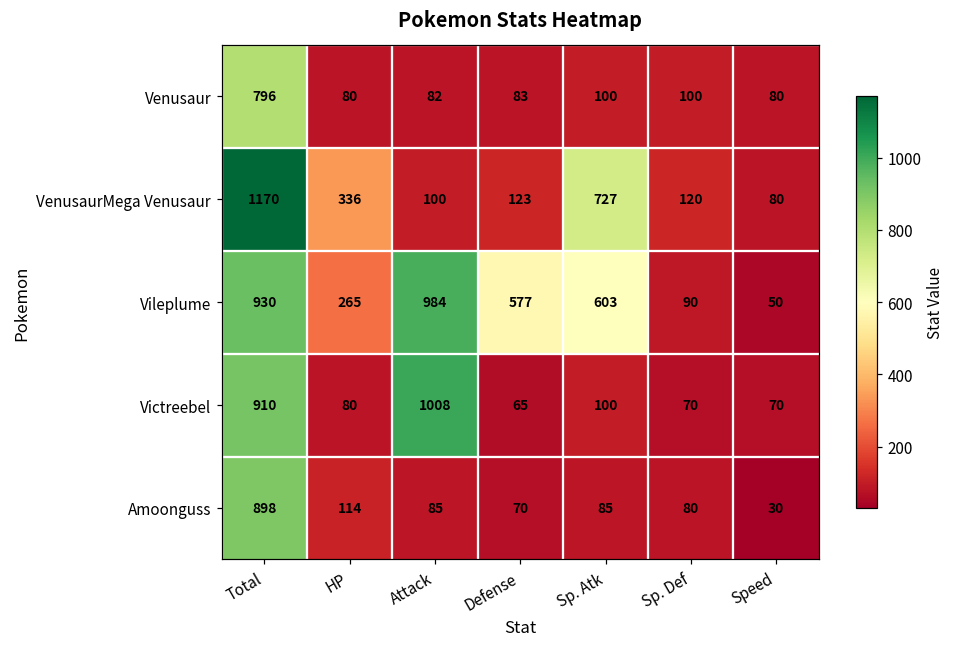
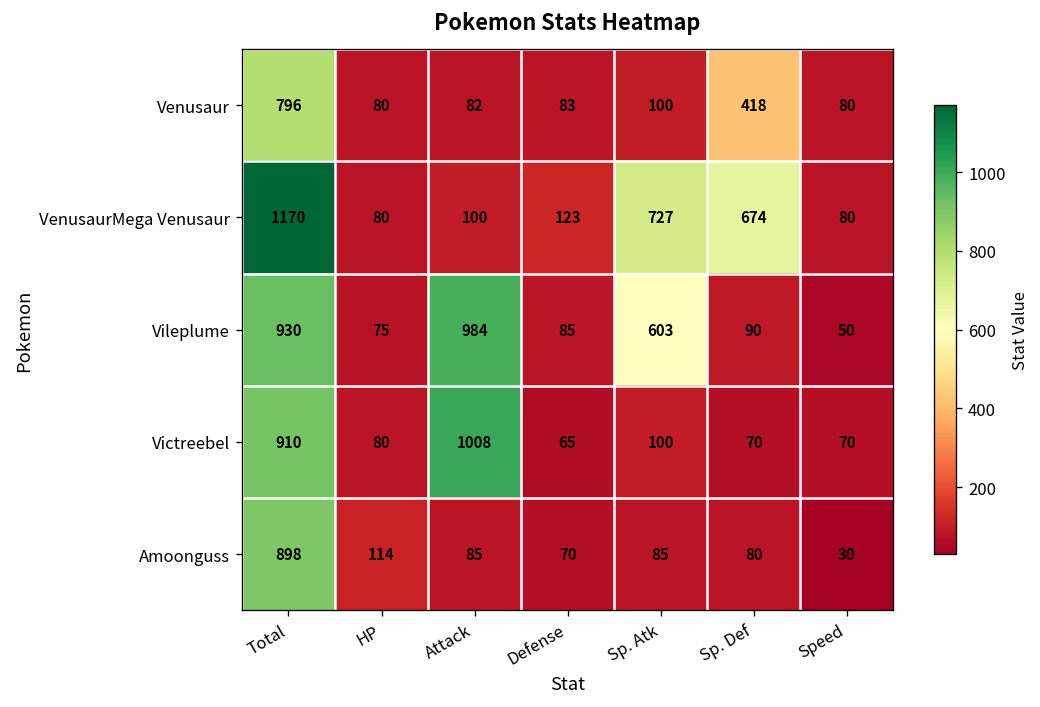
Venusaur, Sp. Def: 100 -> 418
VenusaurMega Venusaur, HP: 336 -> 80
VenusaurMega Venusaur, Sp. Def: 120 -> 674
Vileplume, HP: 265 -> 75
Vileplume, Defense: 577 -> 85
